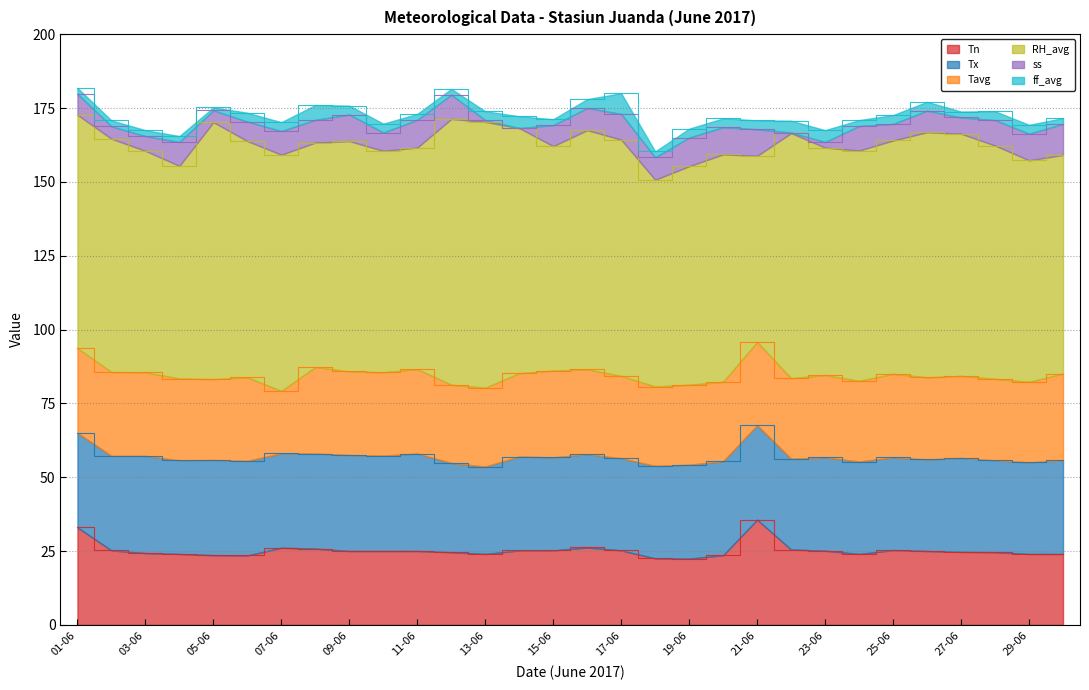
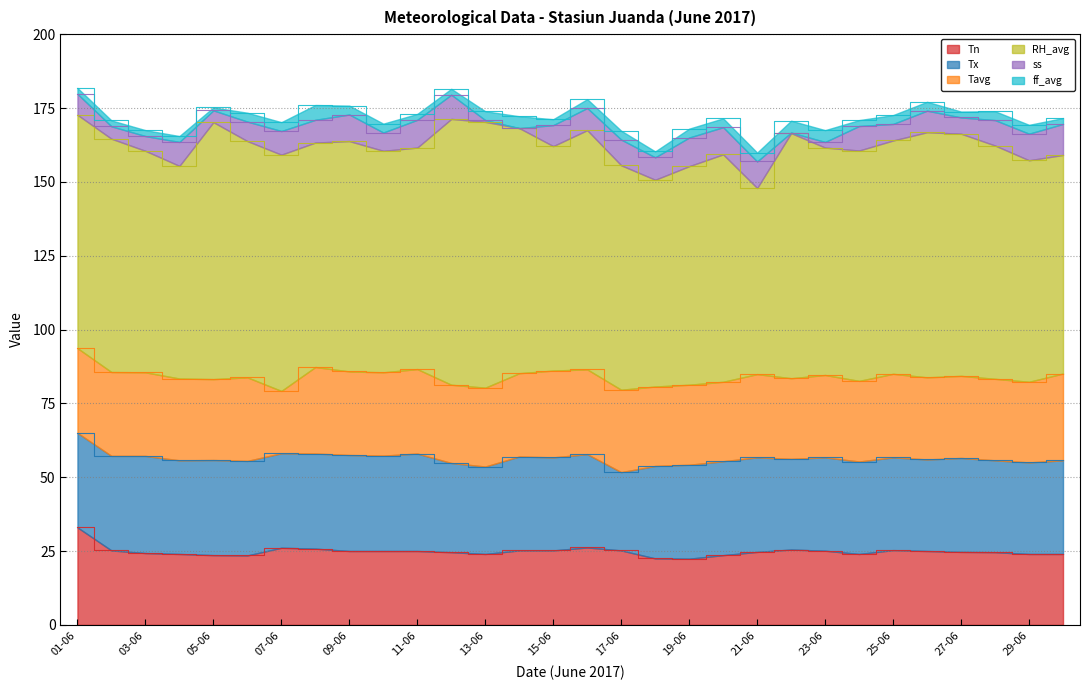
Tx, 17-06: 31 -> 27
RH_avg, 17-06: 80 -> 76
ff_avg, 17-06: 7 -> 3
Tn, 21-06: 36 -> 25
